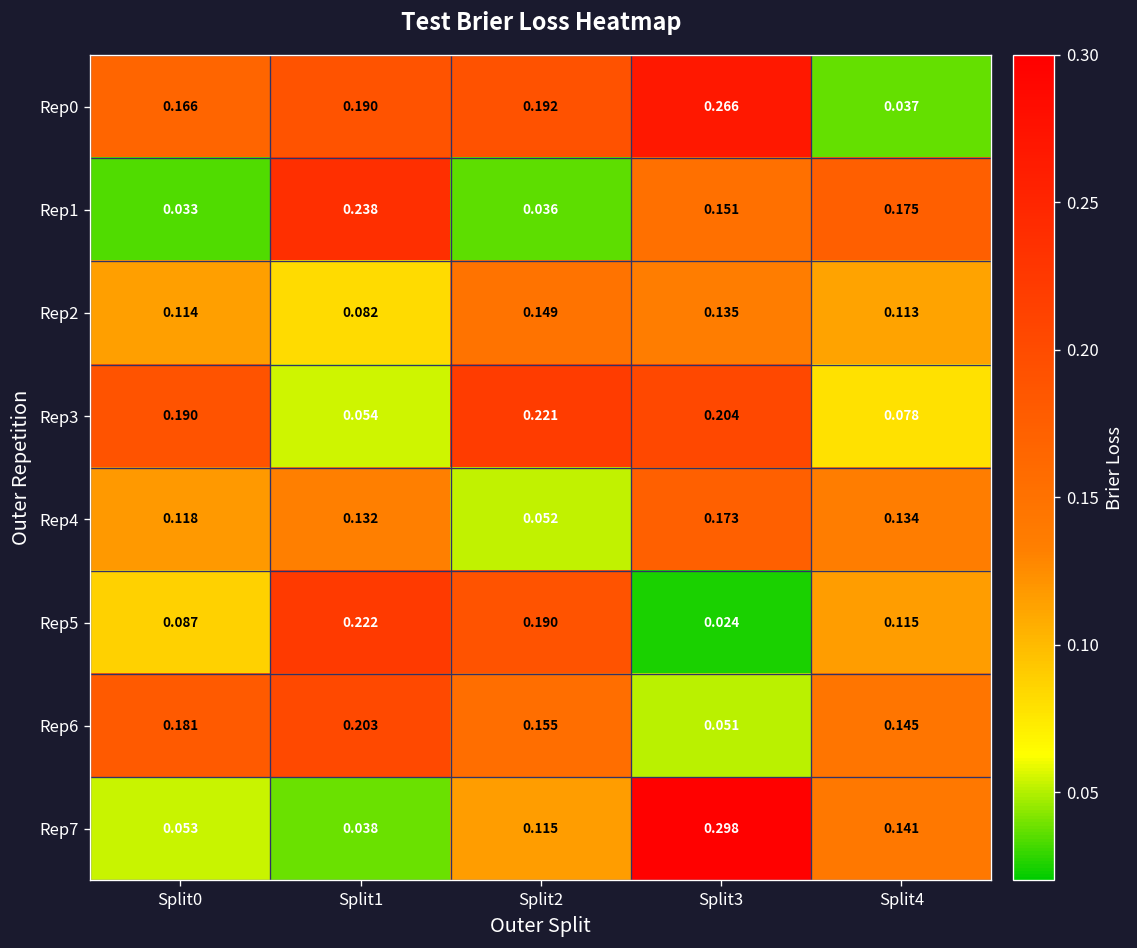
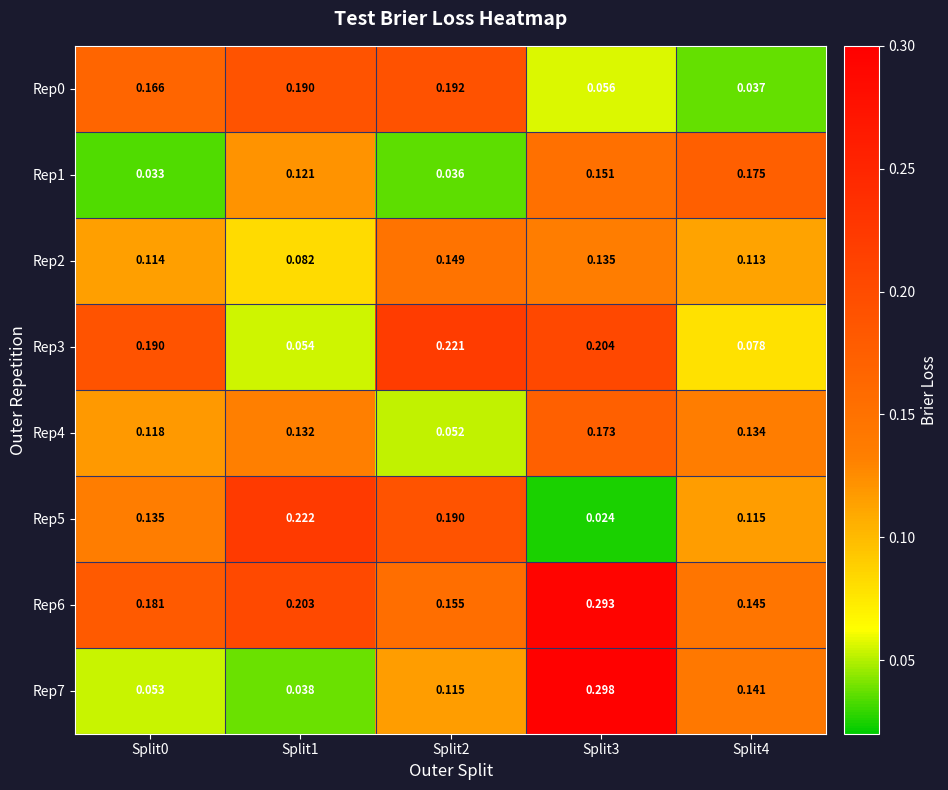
Rep0, Split3: 0.266 -> 0.056
Rep1, Split1: 0.238 -> 0.121
Rep5, Split0: 0.087 -> 0.135
Rep6, Split3: 0.051 -> 0.293
